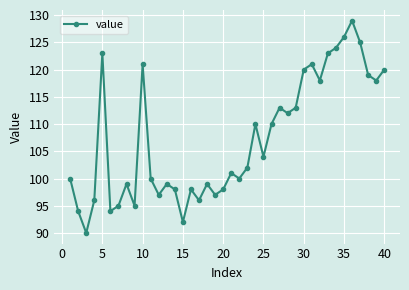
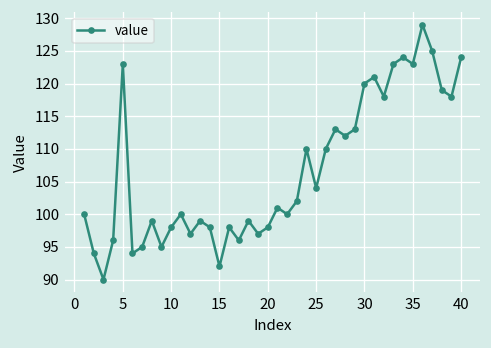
10: 121 -> 98
35: 126 -> 123
40: 120 -> 124
